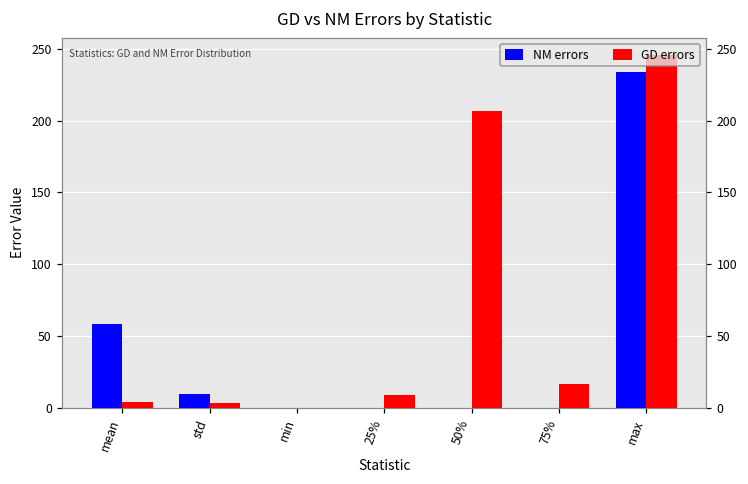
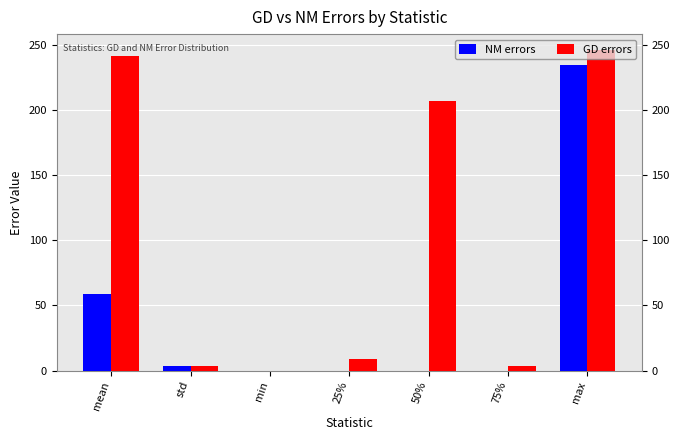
GD errors, mean: 4 -> 241
NM errors, std: 10 -> 4
GD errors, 75%: 17 -> 3
